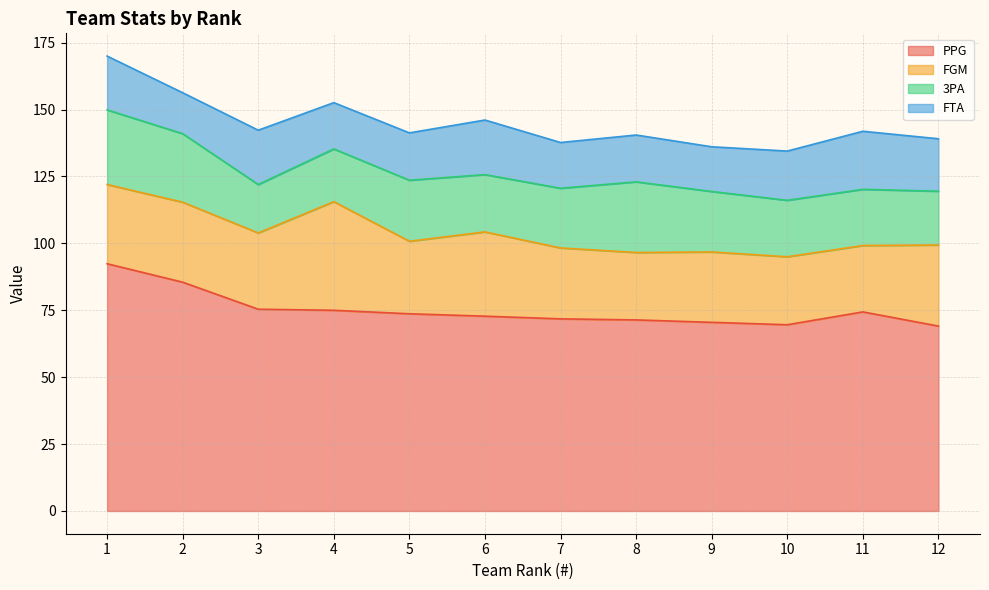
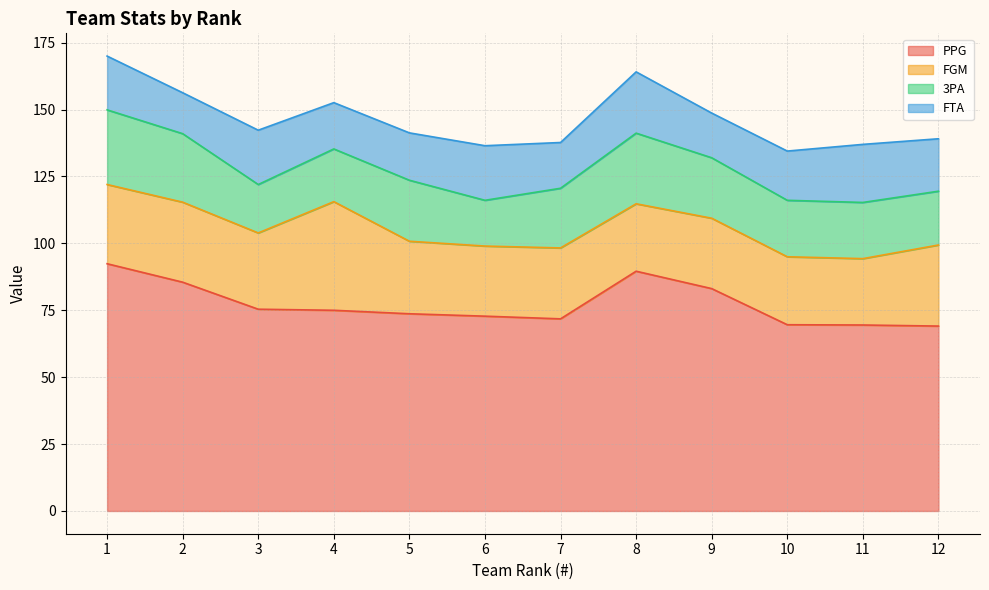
FGM, 6: 32 -> 26
3PA, 6: 21 -> 17
PPG, 8: 71 -> 90
FTA, 8: 18 -> 23
PPG, 9: 71 -> 83
PPG, 11: 74 -> 70
